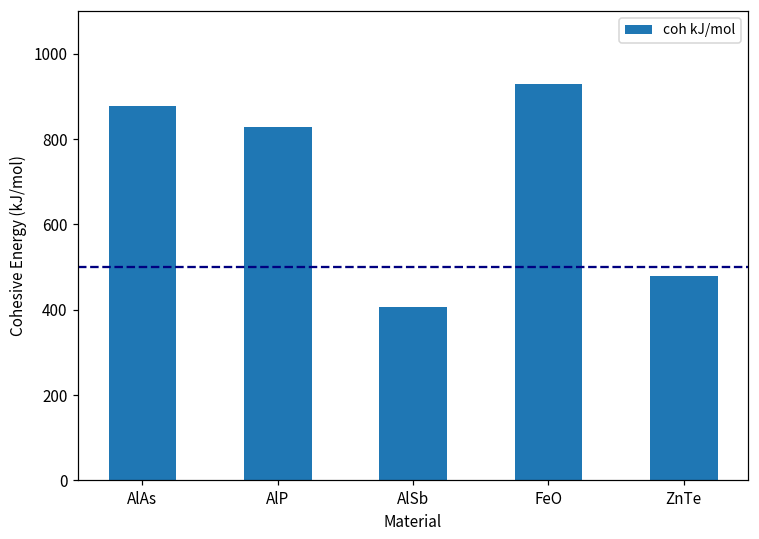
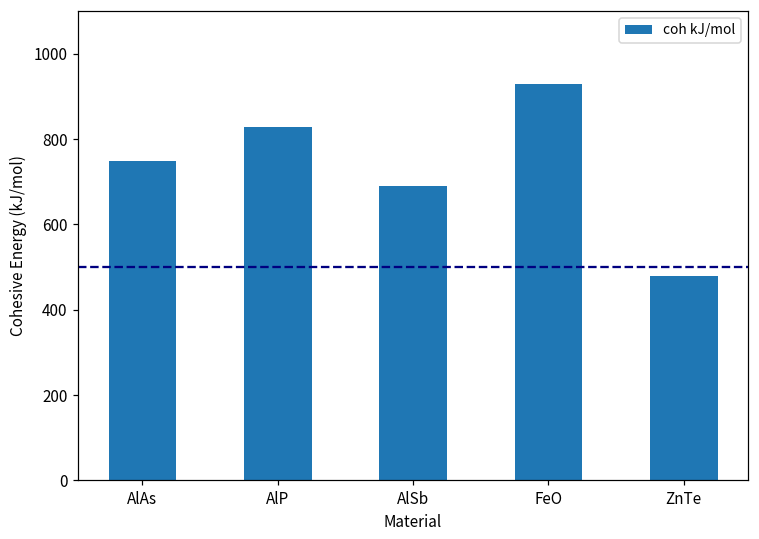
AlAs: 880 -> 750
AlSb: 410 -> 690
